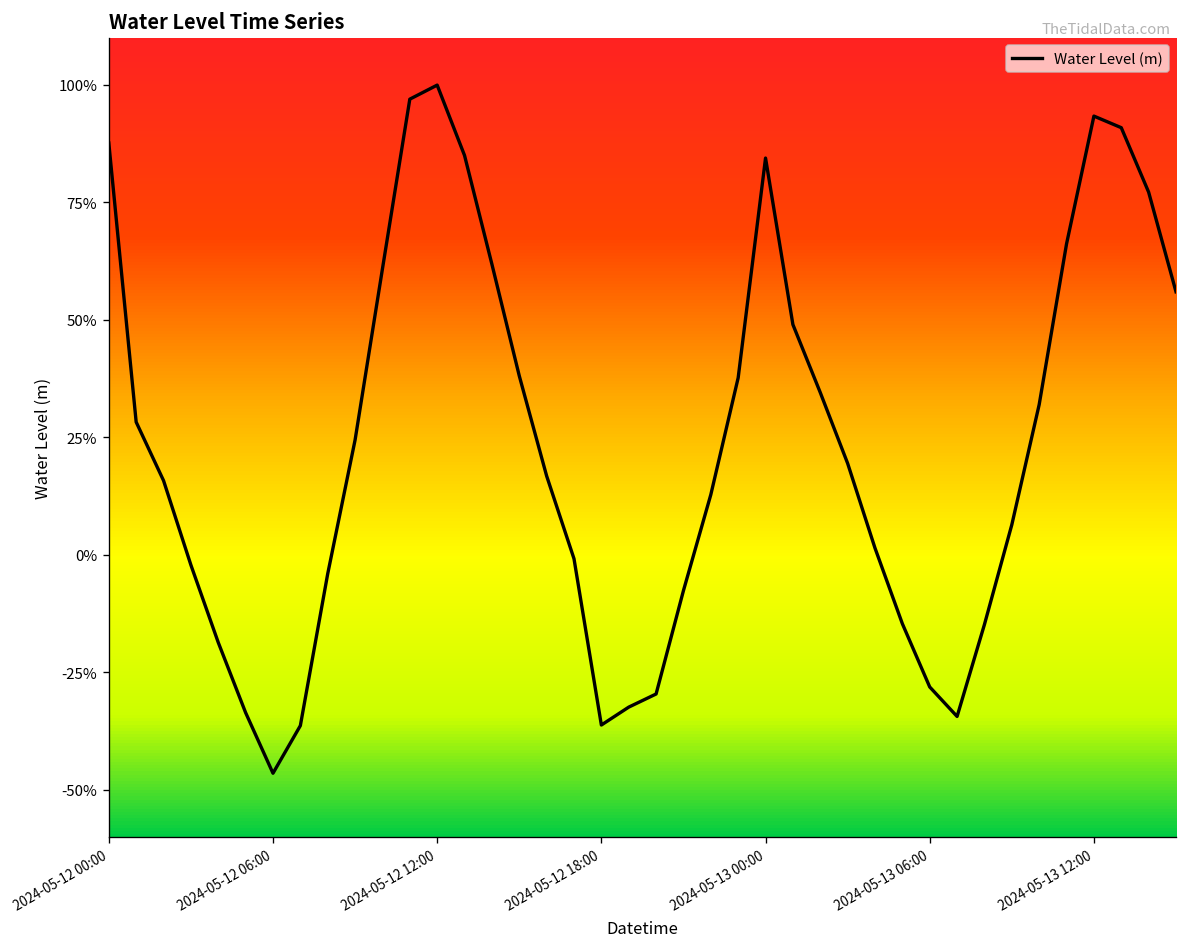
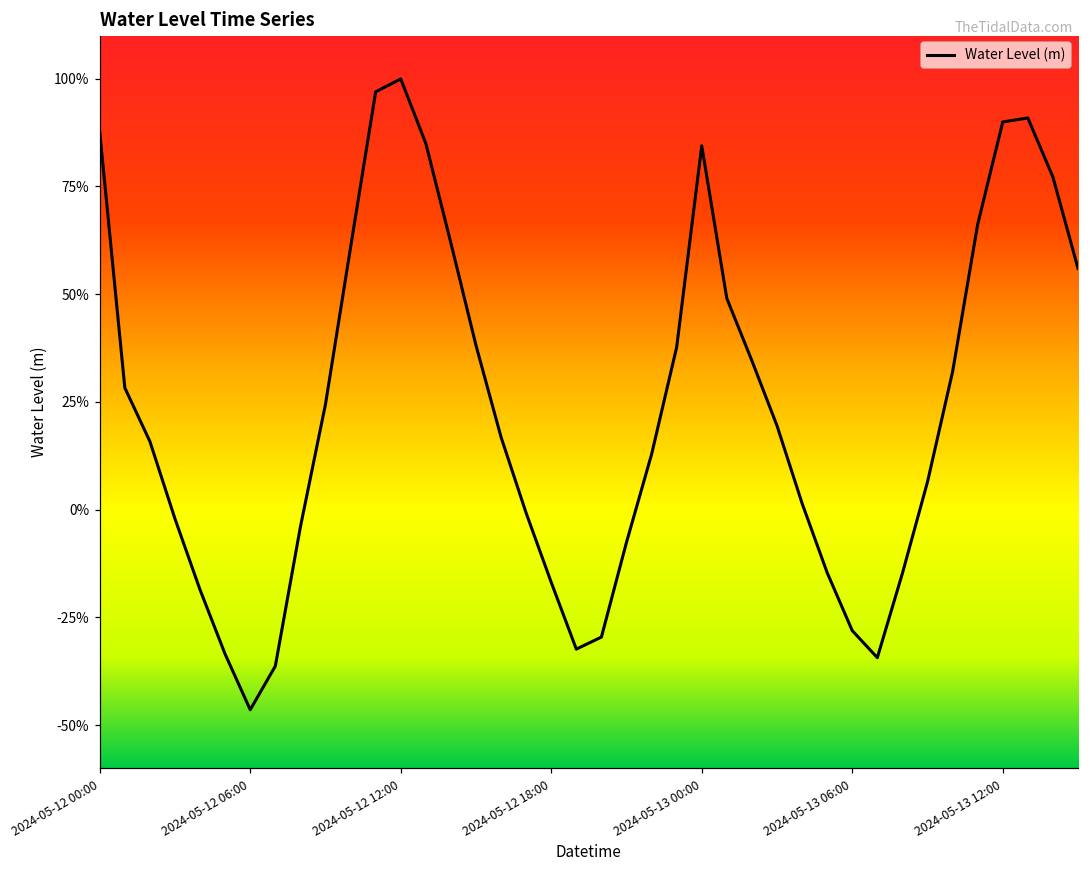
2024-05-12 18:00: -36% -> -17%
2024-05-13 12:00: 93% -> 90%
